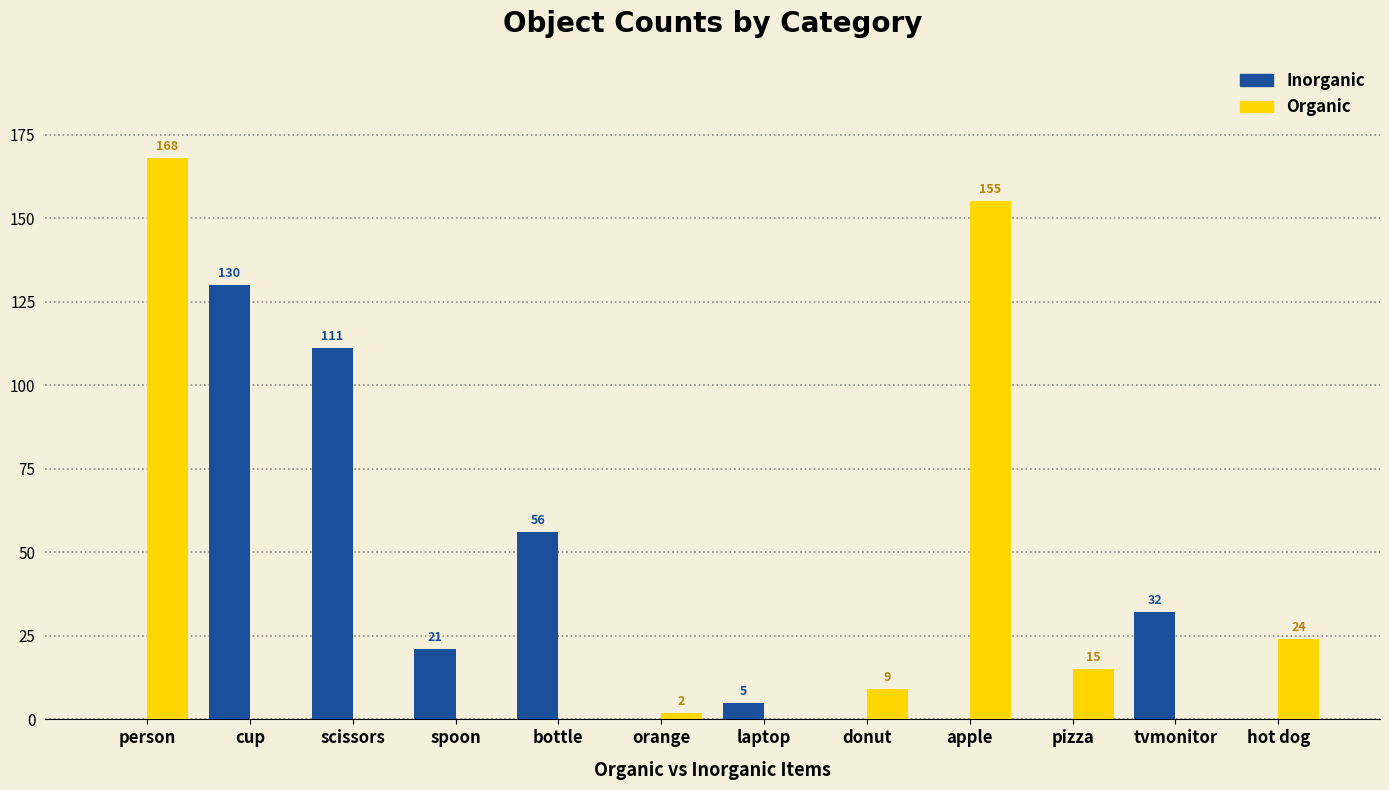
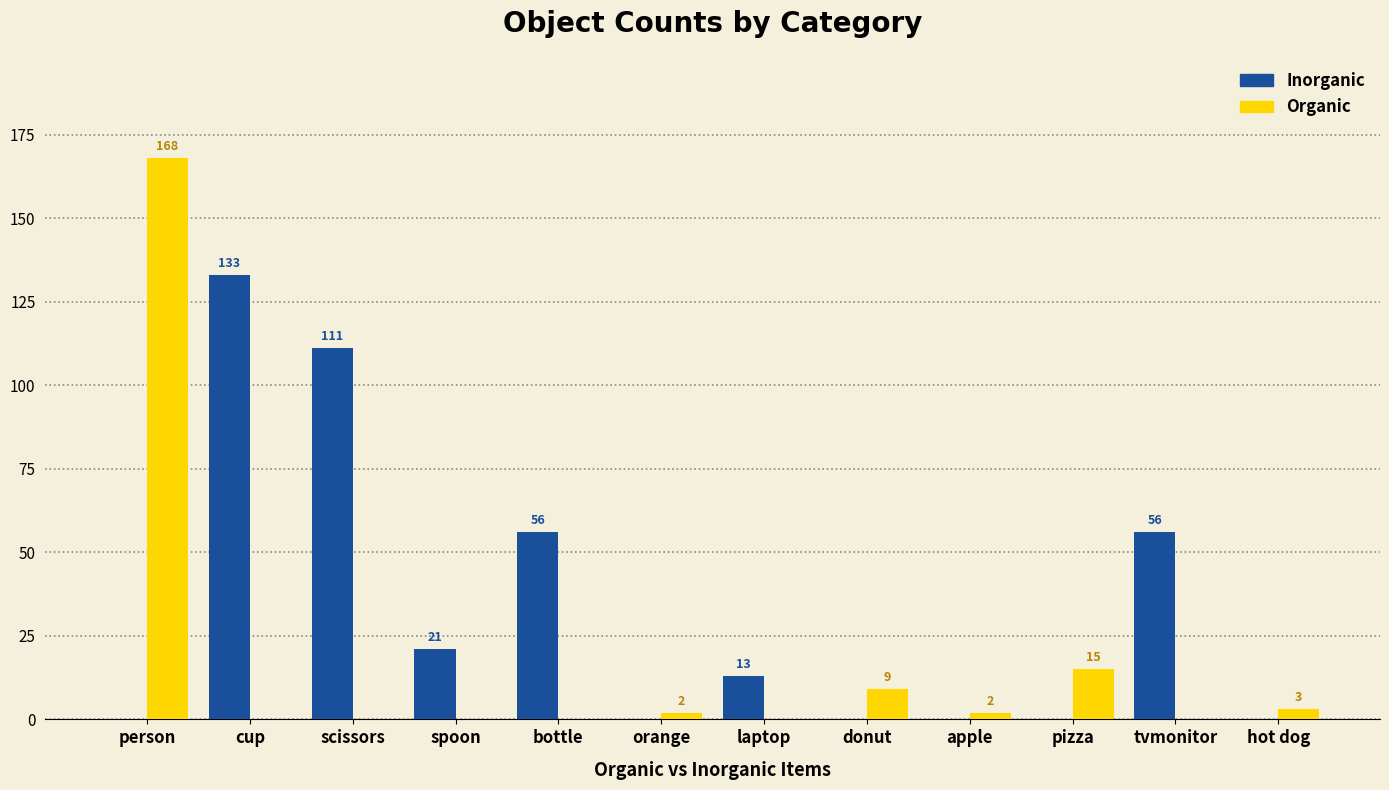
Inorganic, cup: 130 -> 133
Inorganic, laptop: 5 -> 13
Organic, apple: 155 -> 2
Inorganic, tvmonitor: 32 -> 56
Organic, hot dog: 24 -> 3
